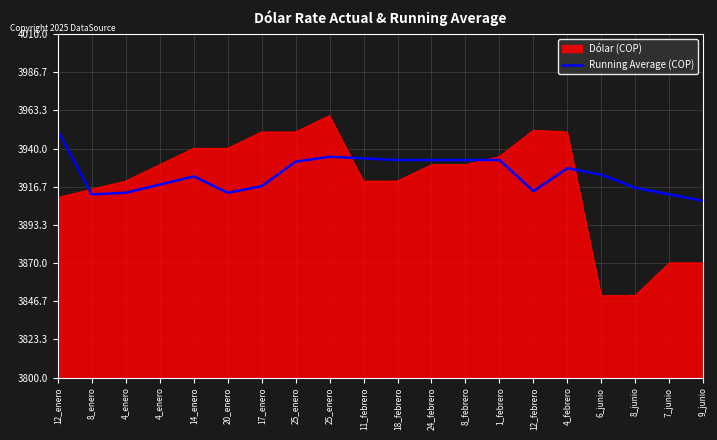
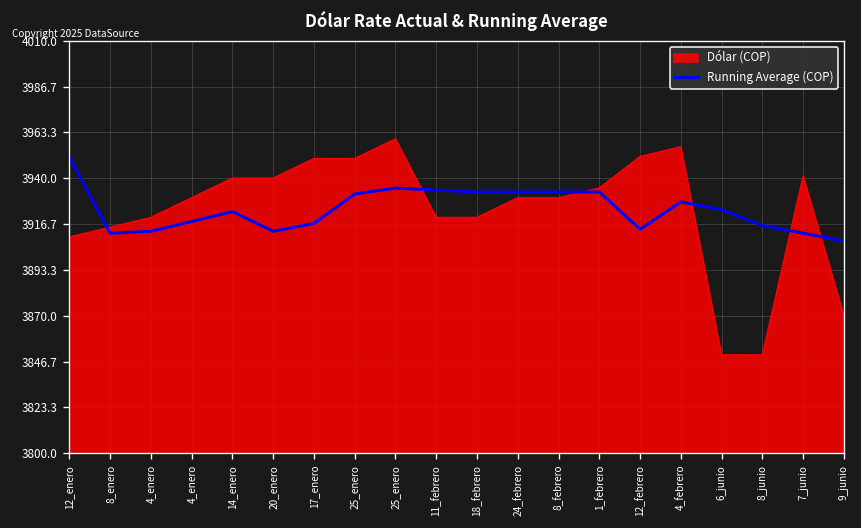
Dólar (COP), 4_febrero: 3950 -> 3956
Dólar (COP), 7_junio: 3870 -> 3941
